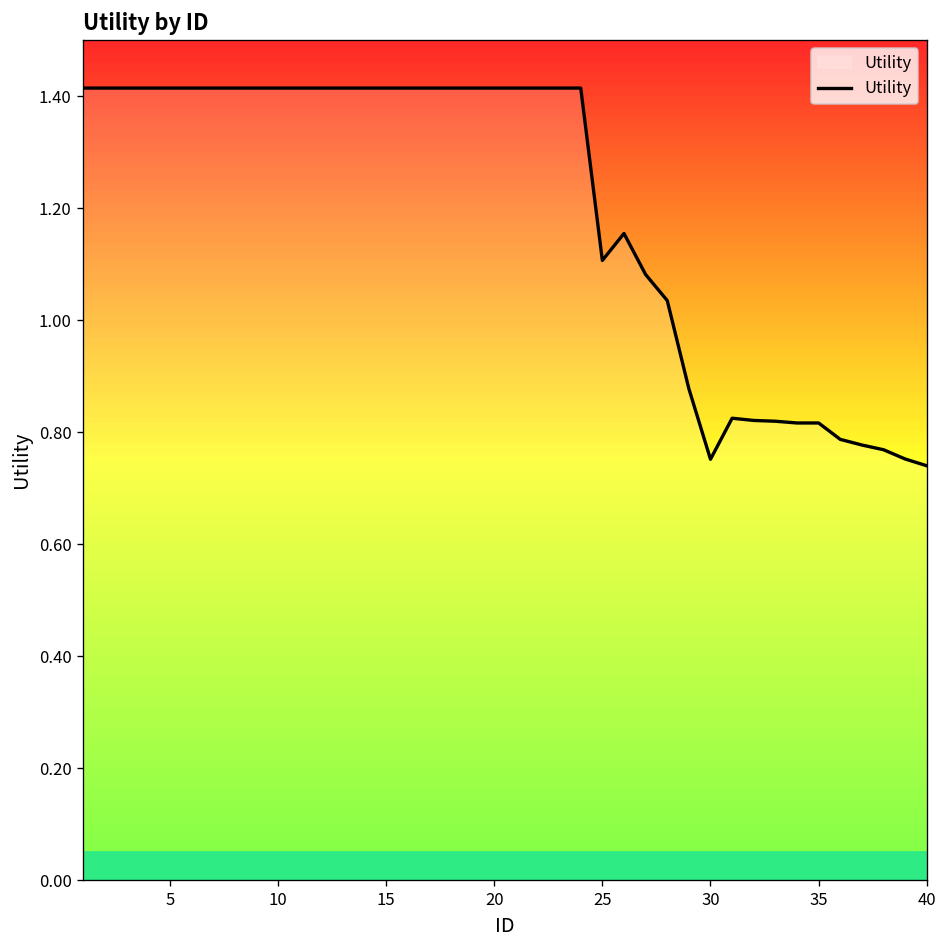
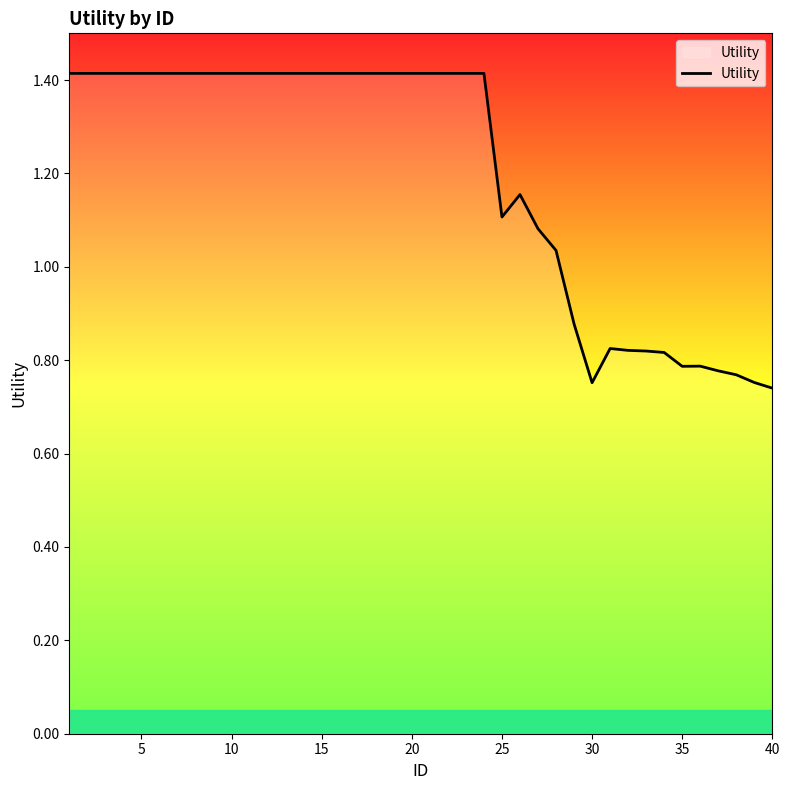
35: 0.82 -> 0.79
